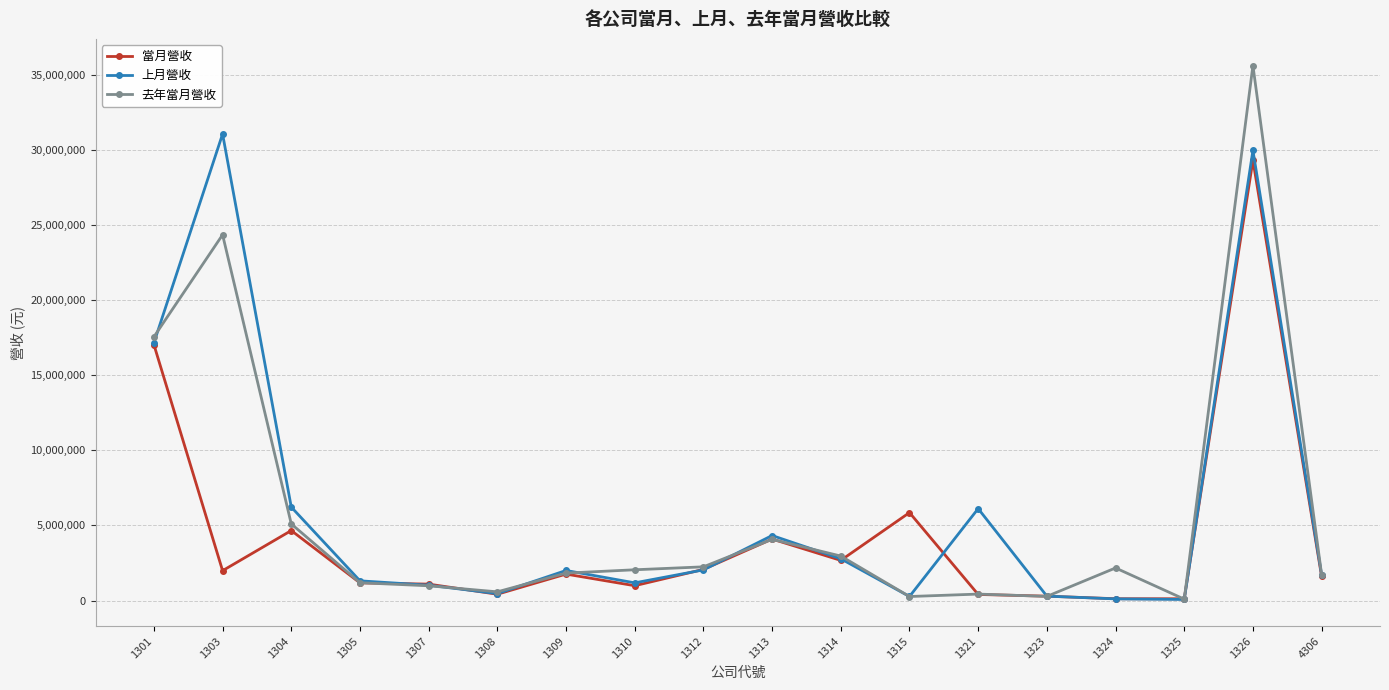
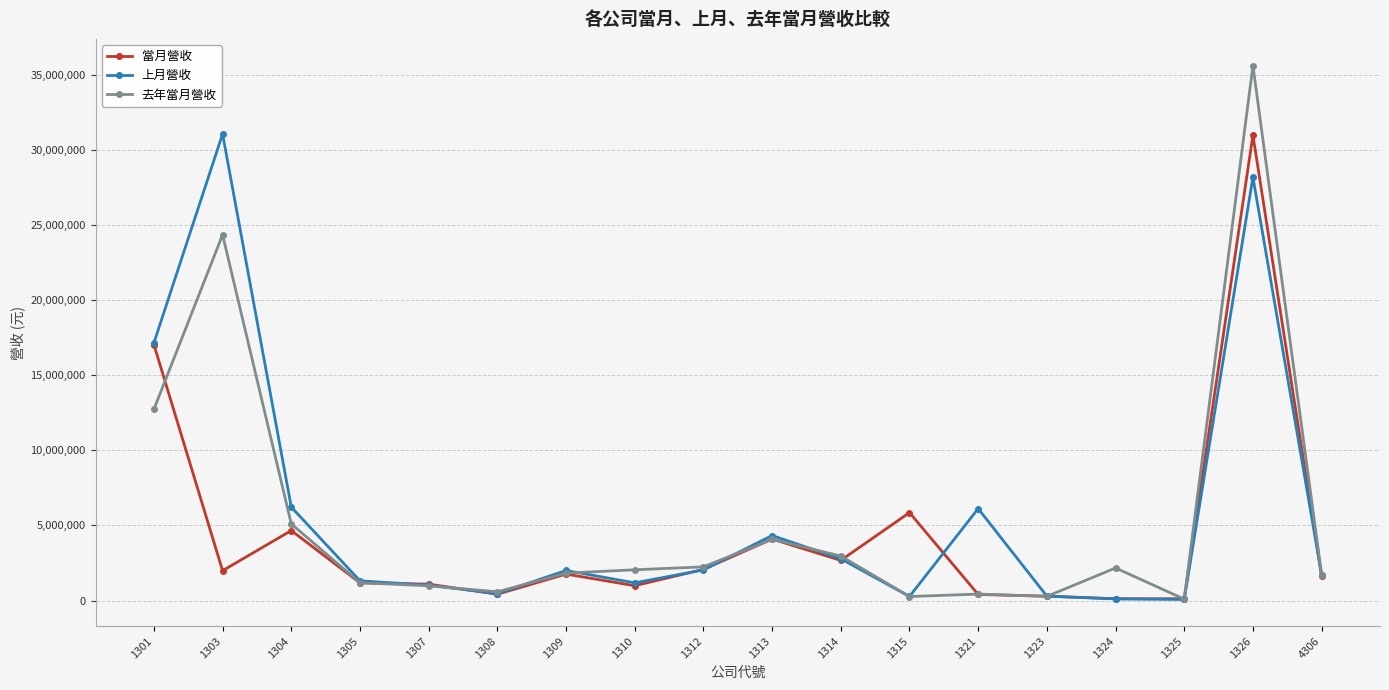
去年當月營收, 1301: 17,600,000 -> 12,700,000
當月營收, 1326: 29,300,000 -> 31,000,000
上月營收, 1326: 30,000,000 -> 28,200,000
